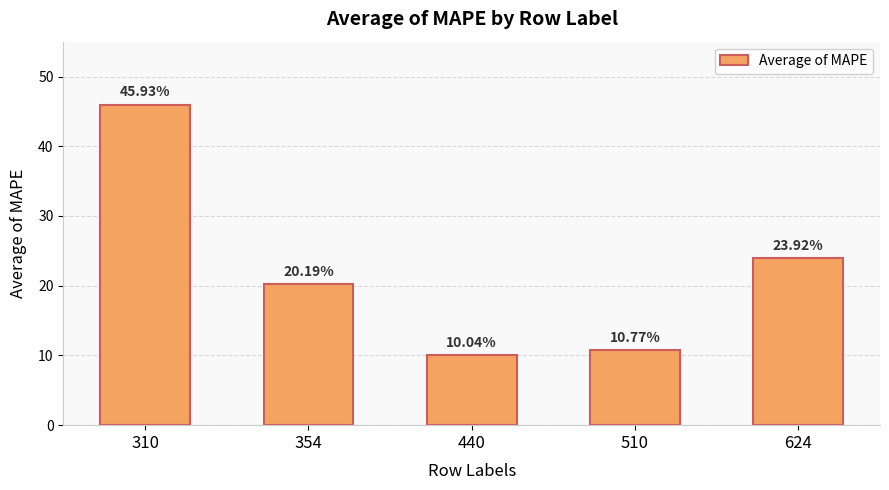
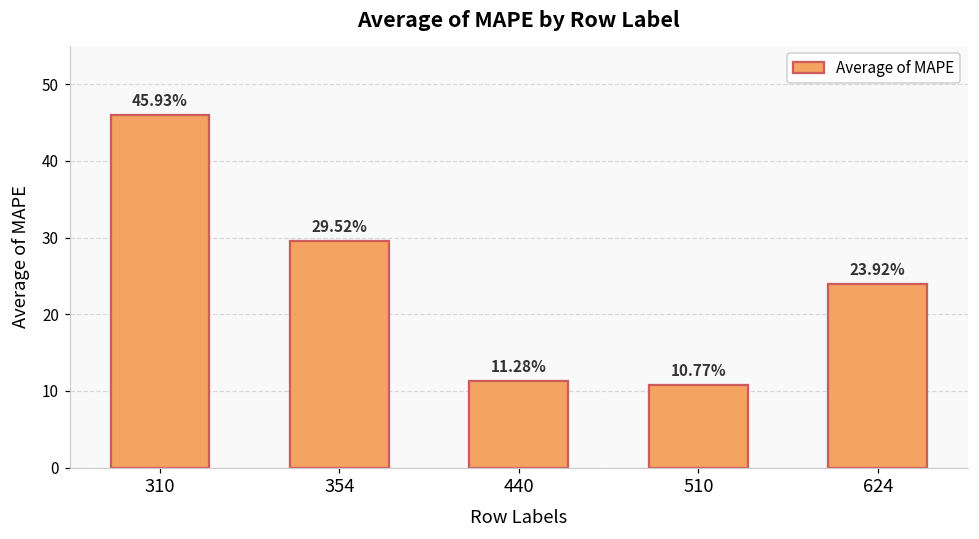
354: 20.19% -> 29.52%
440: 10.04% -> 11.28%
